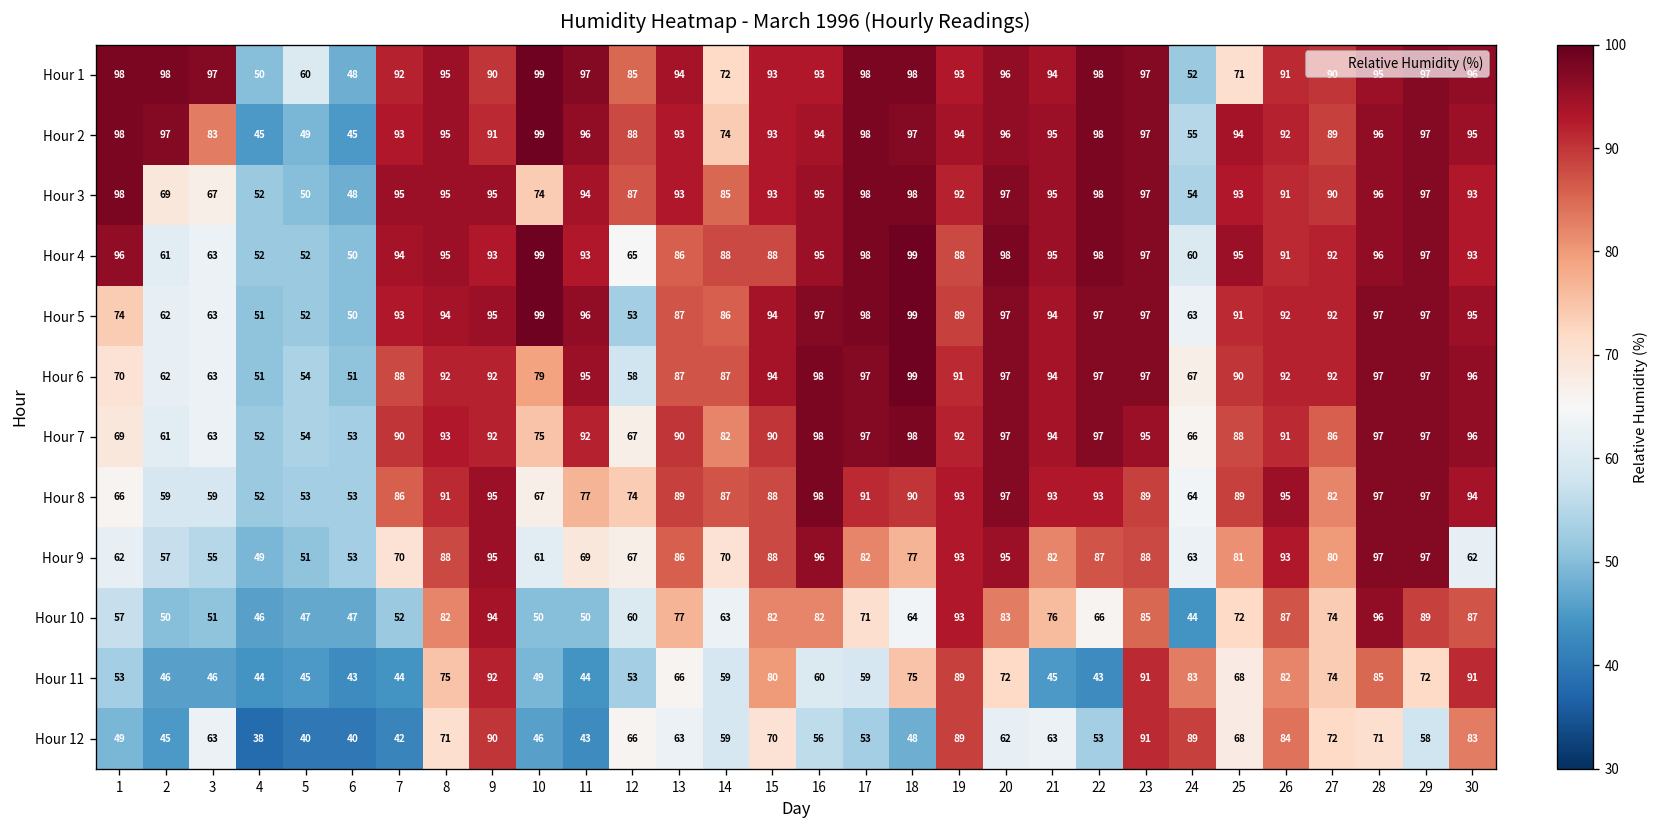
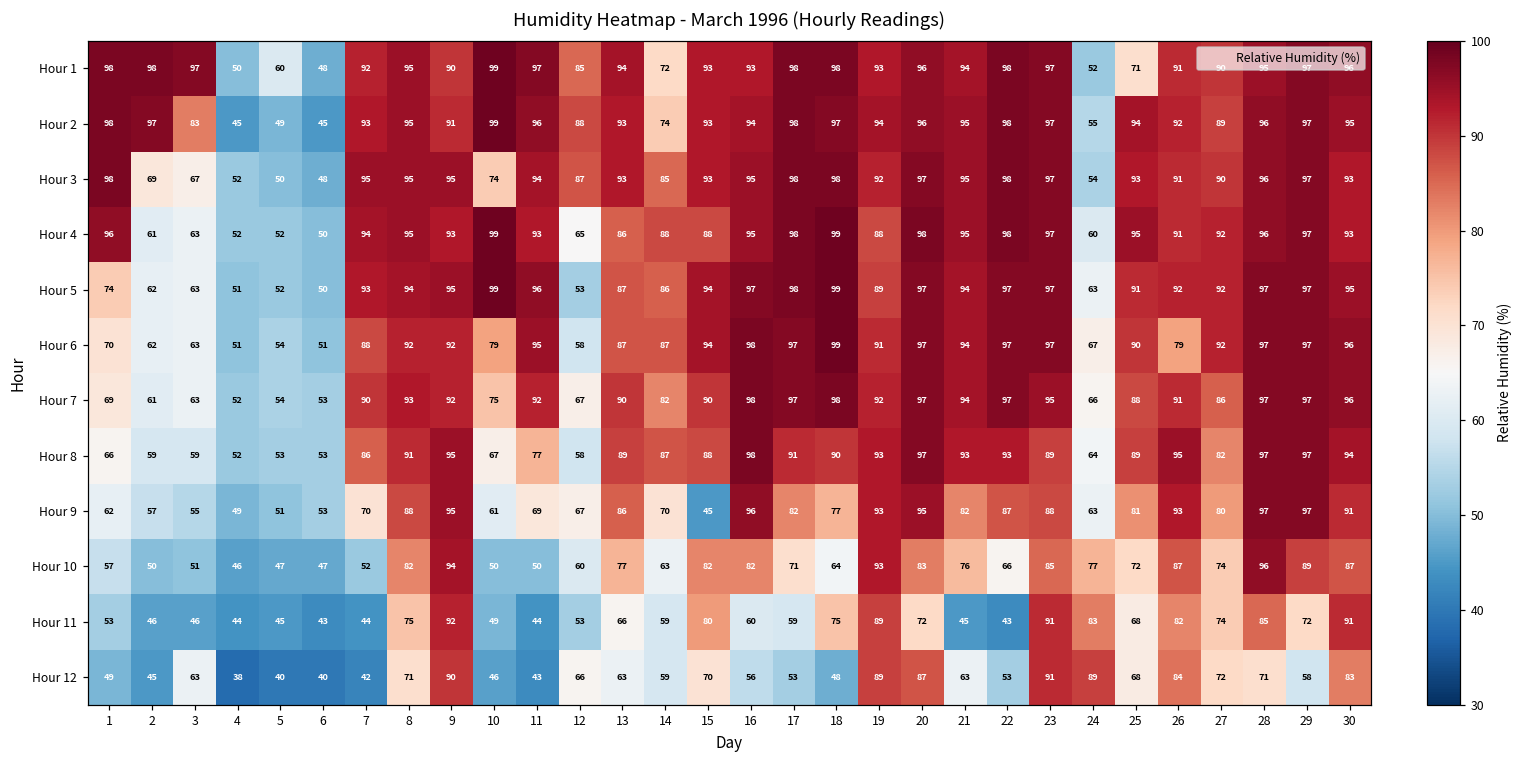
Hour 6, 26: 92 -> 79
Hour 8, 12: 74 -> 58
Hour 9, 15: 88 -> 45
Hour 9, 30: 62 -> 91
Hour 10, 24: 44 -> 77
Hour 12, 20: 62 -> 87
